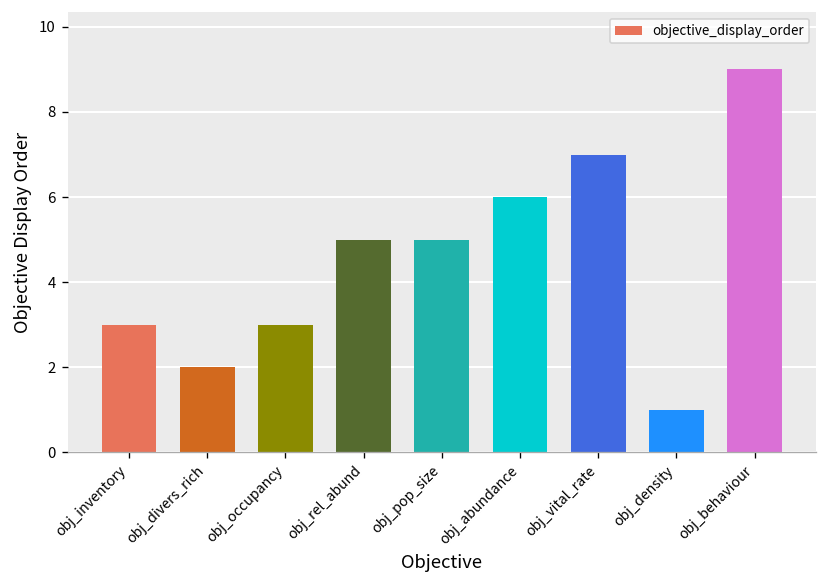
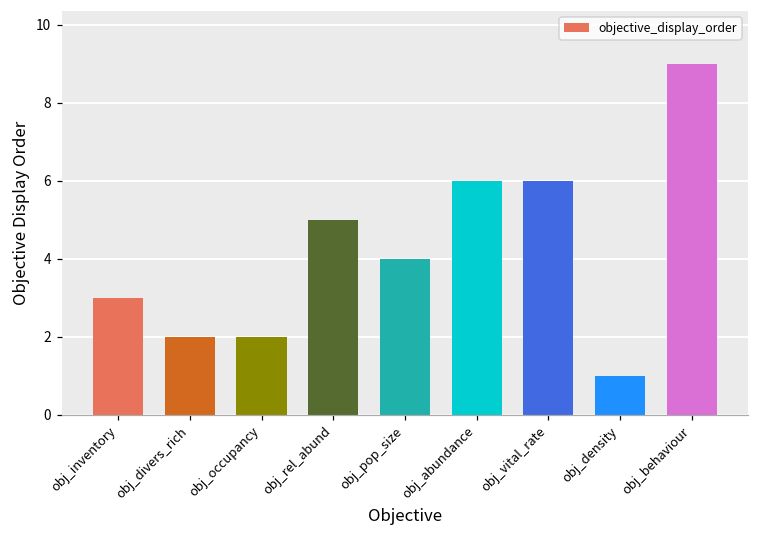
obj_occupancy: 3 -> 2
obj_pop_size: 5 -> 4
obj_vital_rate: 7 -> 6
